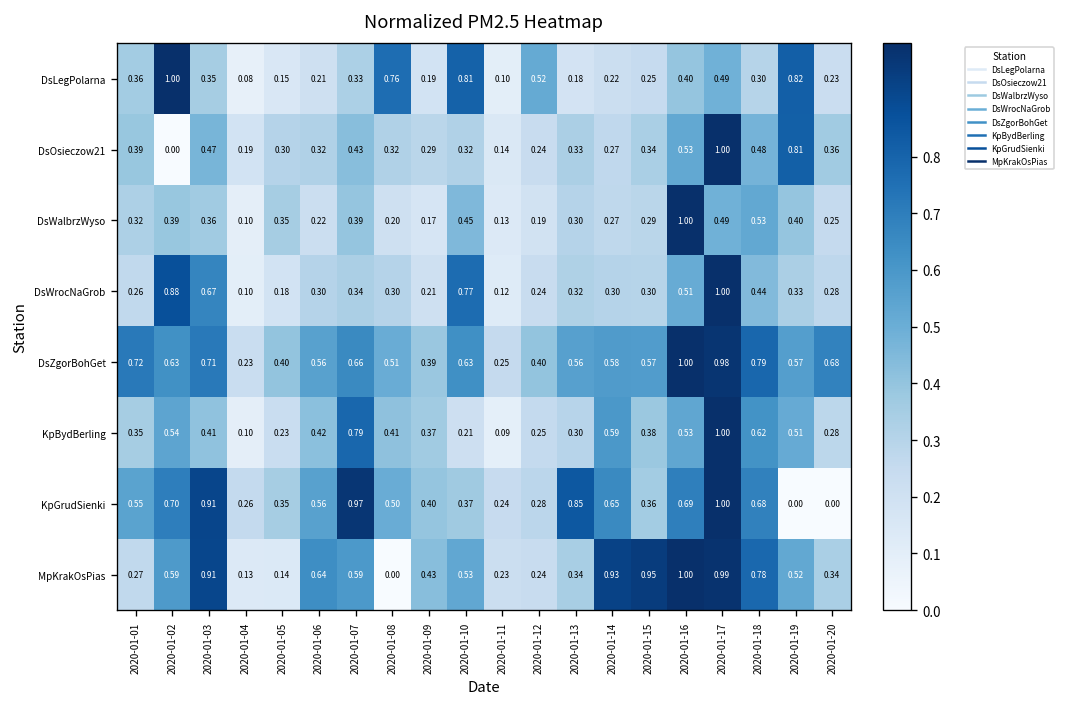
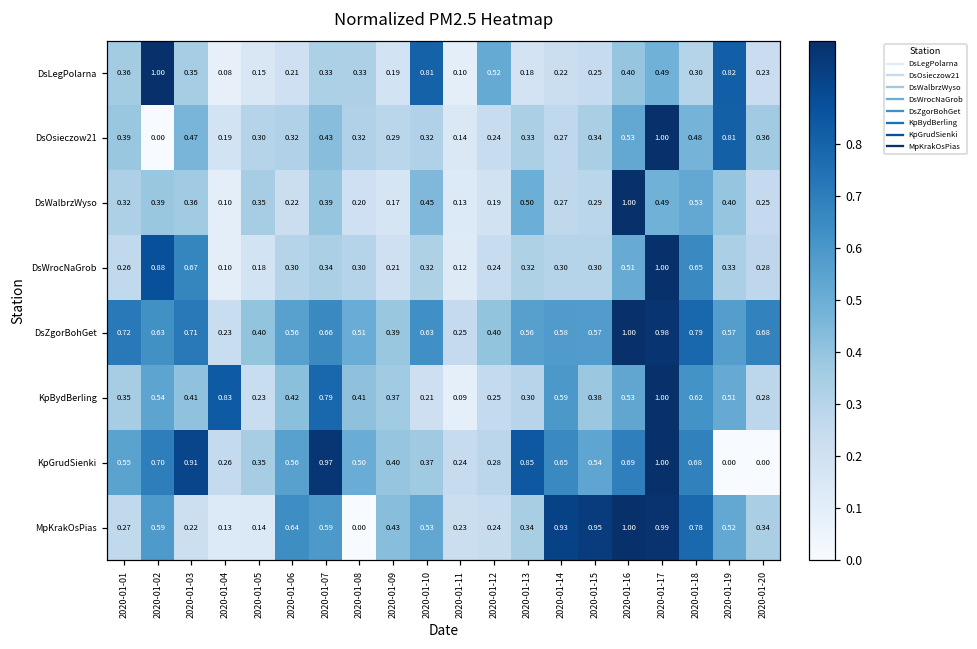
DsLegPolarna, 2020-01-08: 0.76 -> 0.33
DsWalbrzWyso, 2020-01-13: 0.30 -> 0.50
DsWrocNaGrob, 2020-01-10: 0.77 -> 0.32
DsWrocNaGrob, 2020-01-18: 0.44 -> 0.65
KpBydBerling, 2020-01-04: 0.10 -> 0.83
KpGrudSienki, 2020-01-15: 0.36 -> 0.54
MpKrakOsPias, 2020-01-03: 0.91 -> 0.22
